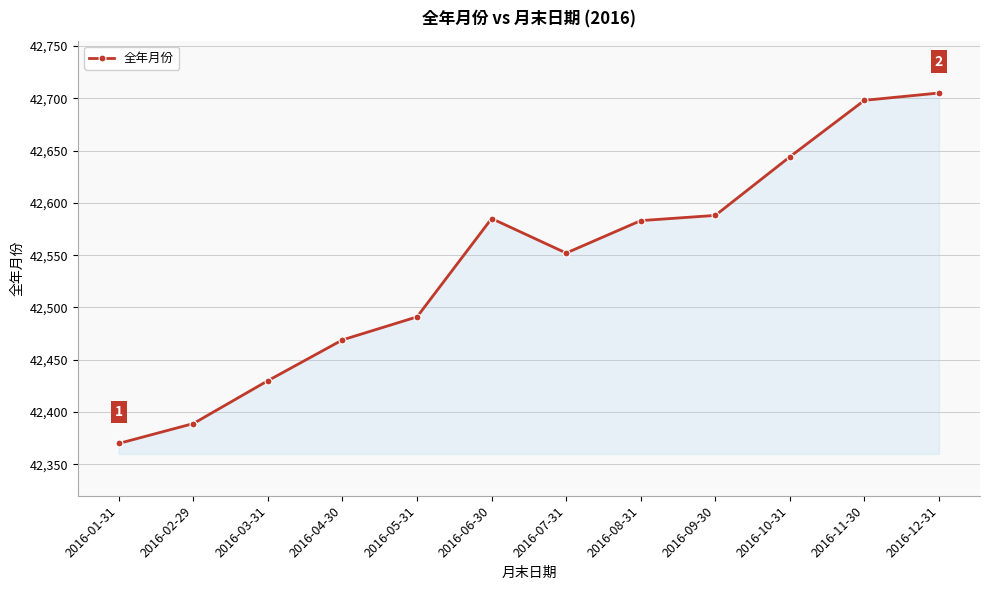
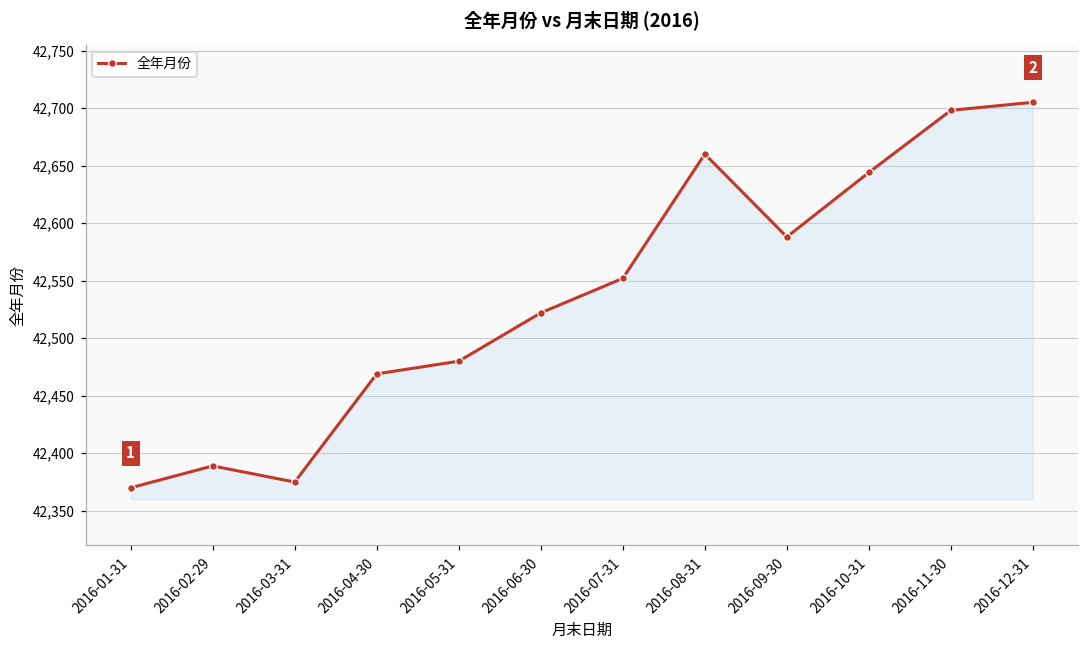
2016-03-31: 42,430 -> 42,375
2016-05-31: 42,491 -> 42,480
2016-06-30: 42,585 -> 42,522
2016-08-31: 42,583 -> 42,660
